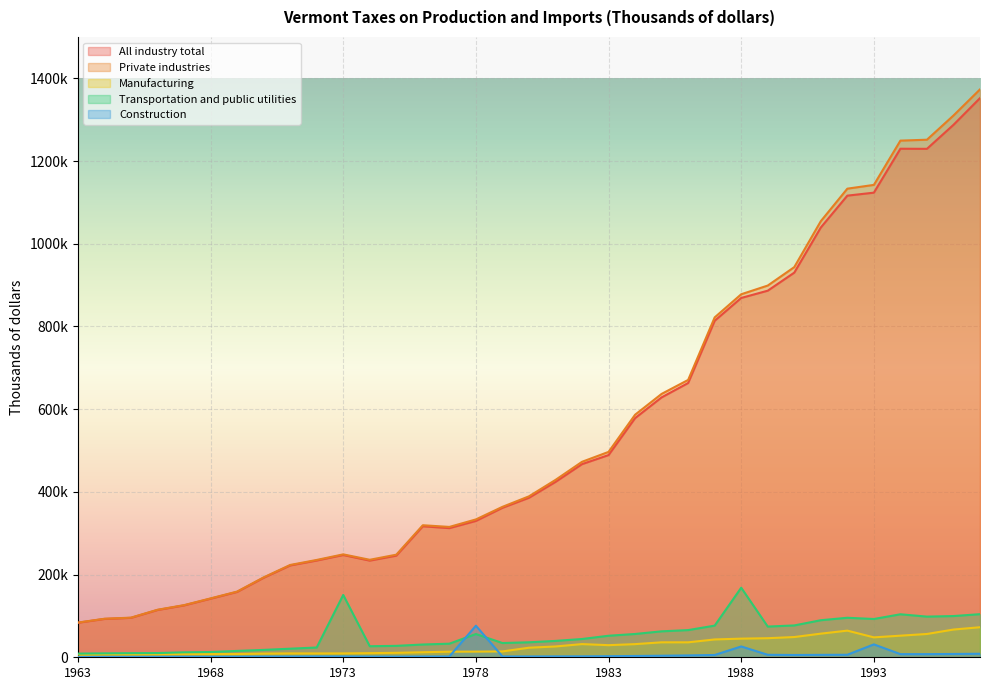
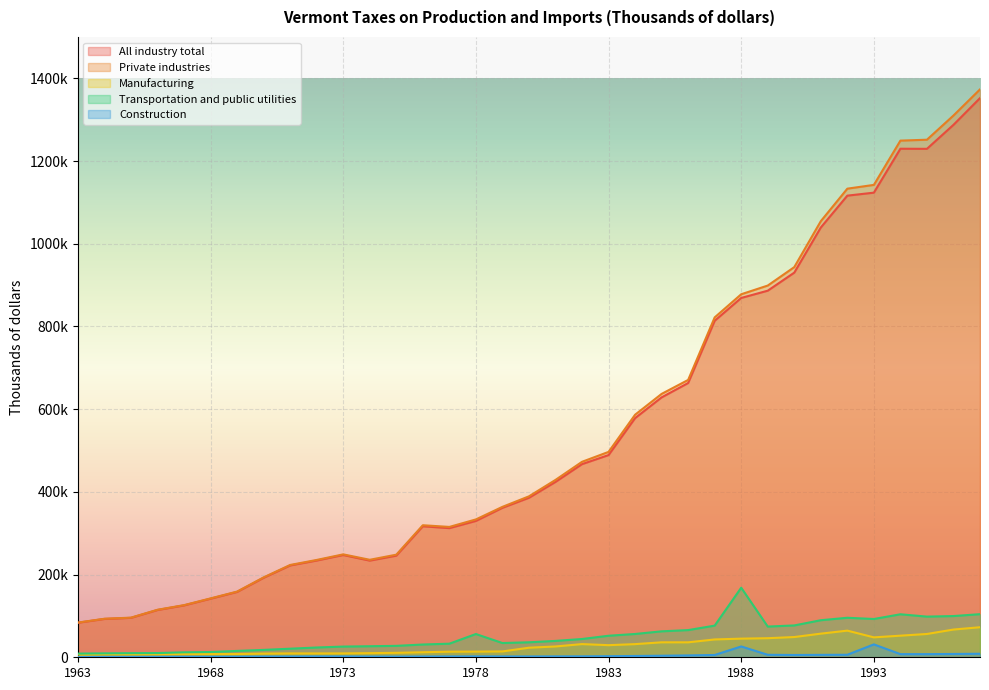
Transportation and public utilities, 1973: 150000 -> 30000
Construction, 1978: 80000 -> 0
